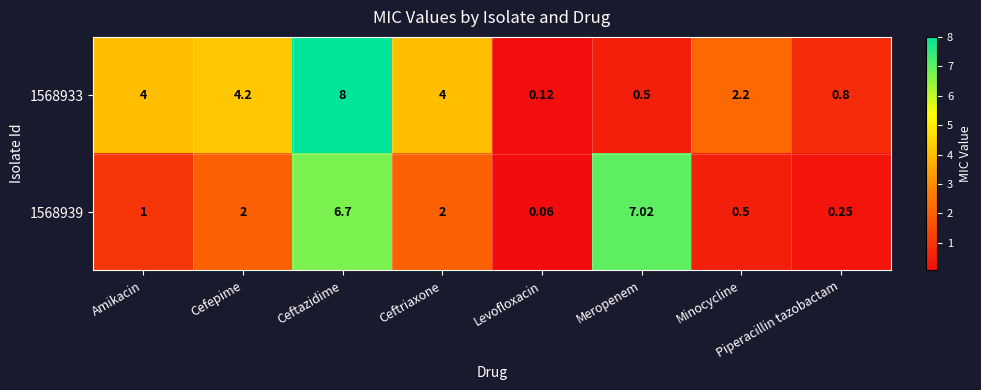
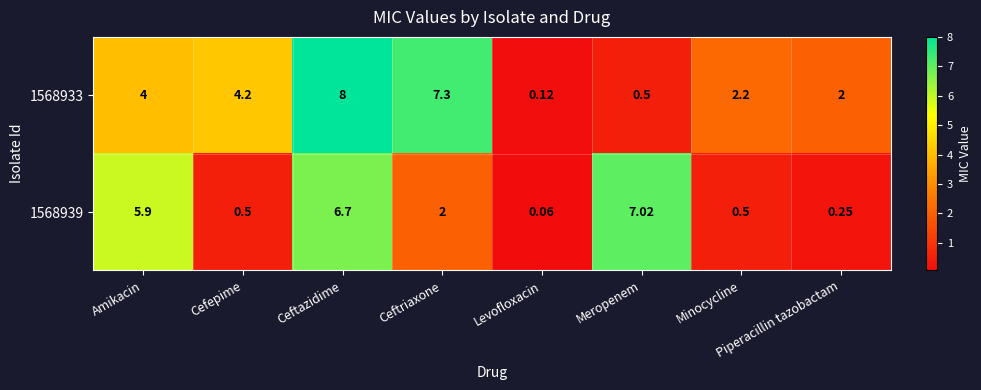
1568933, Ceftriaxone: 4 -> 7.3
1568933, Piperacillin tazobactam: 0.8 -> 2
1568939, Amikacin: 1 -> 5.9
1568939, Cefepime: 2 -> 0.5
